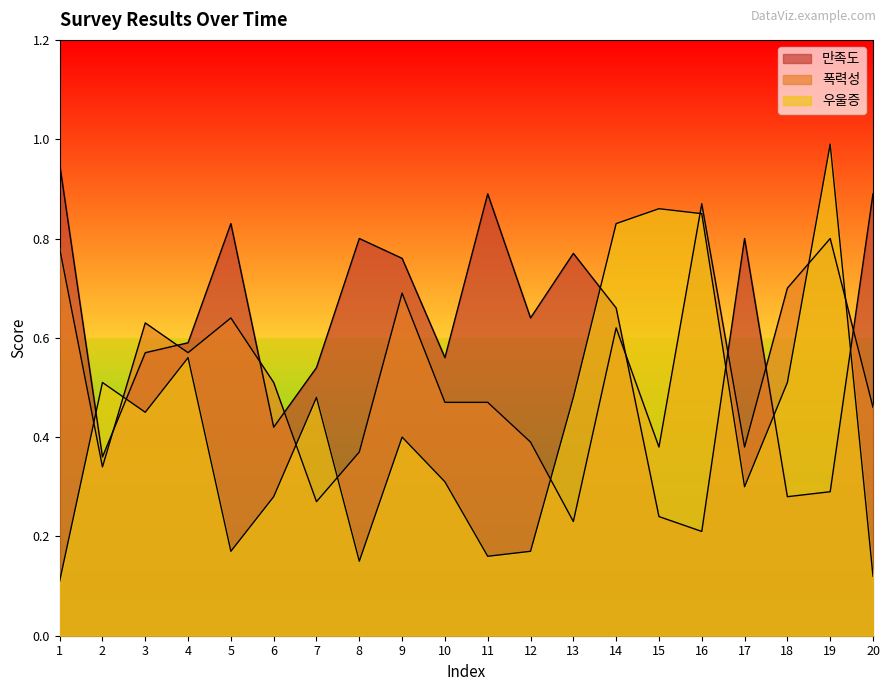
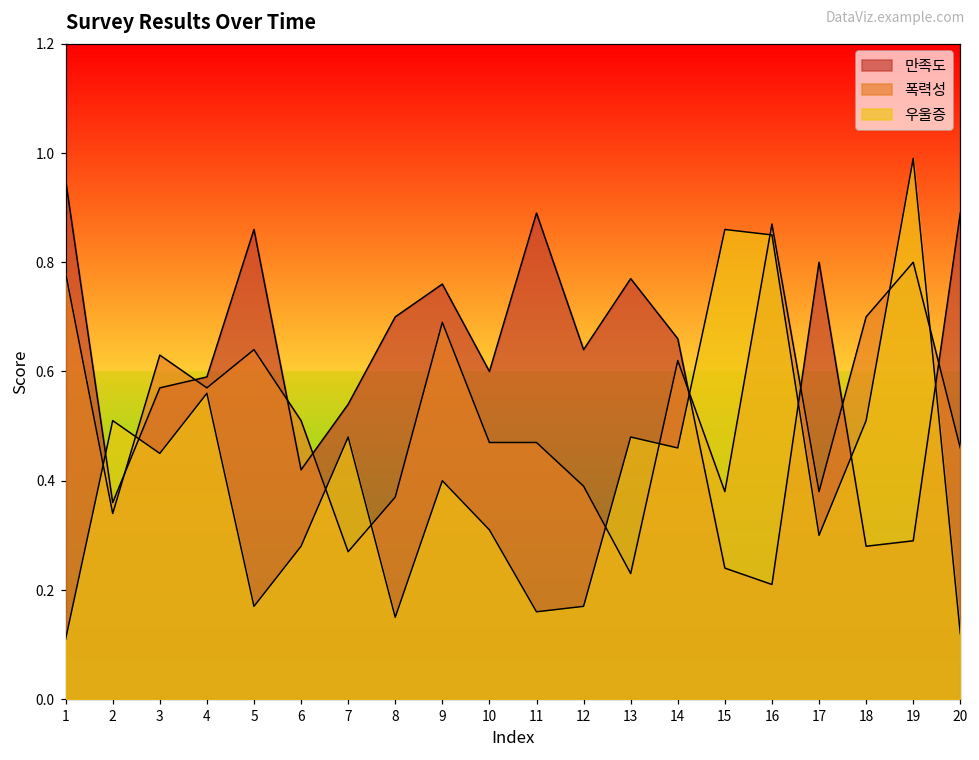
만족도, 5: 0.83 -> 0.86
만족도, 8: 0.8 -> 0.7
만족도, 10: 0.56 -> 0.60
우울증, 14: 0.83 -> 0.46
